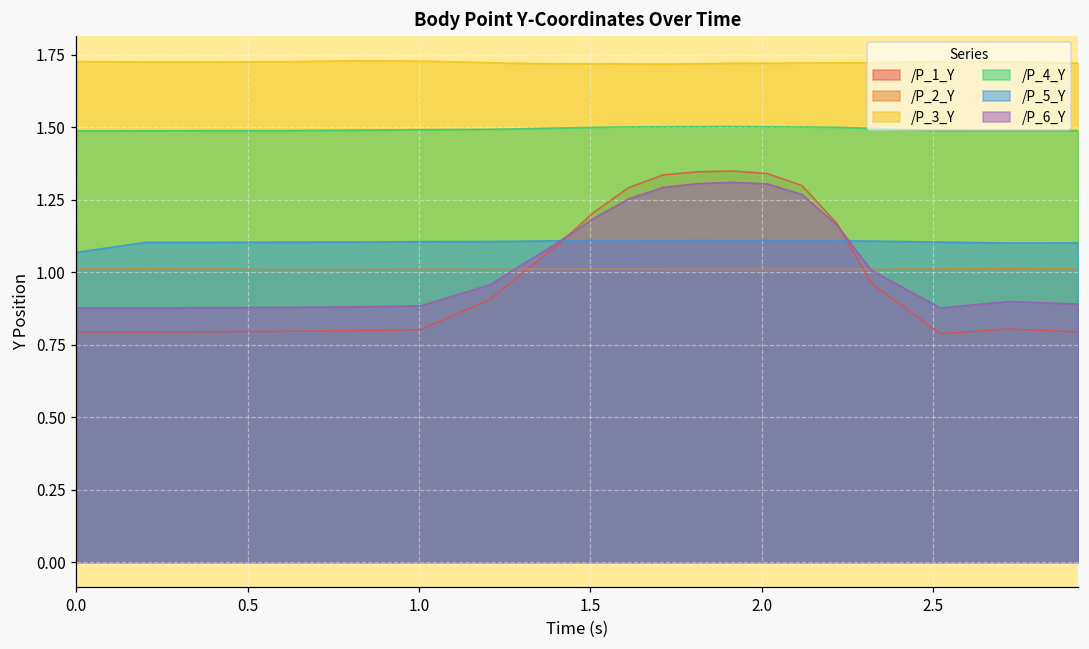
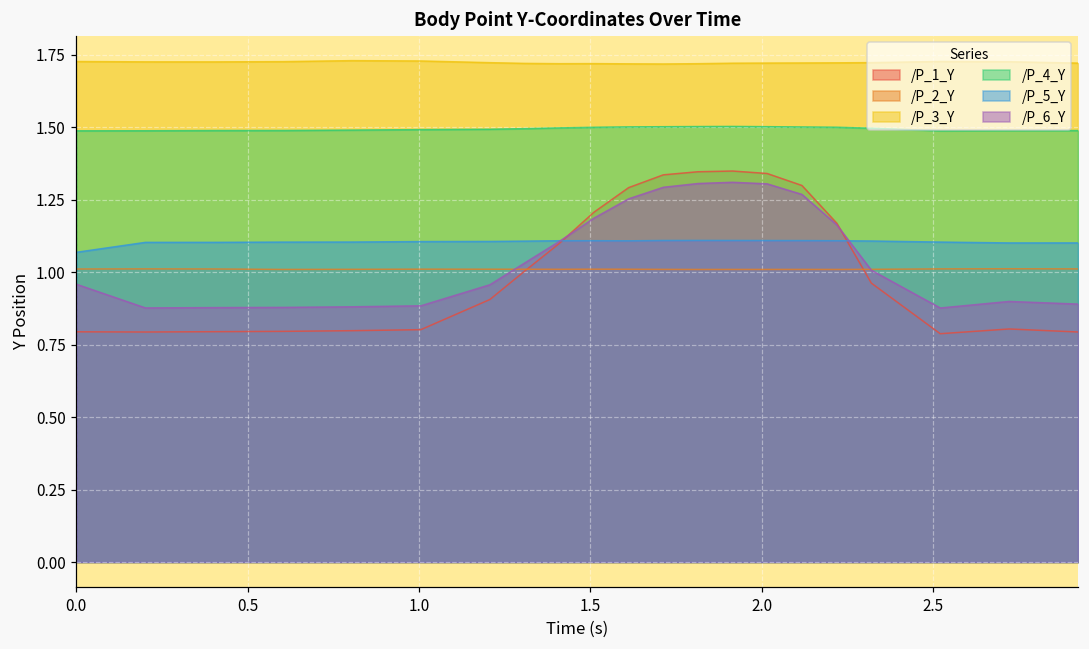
/P_6_Y, 0.0: 0.88 -> 0.96
